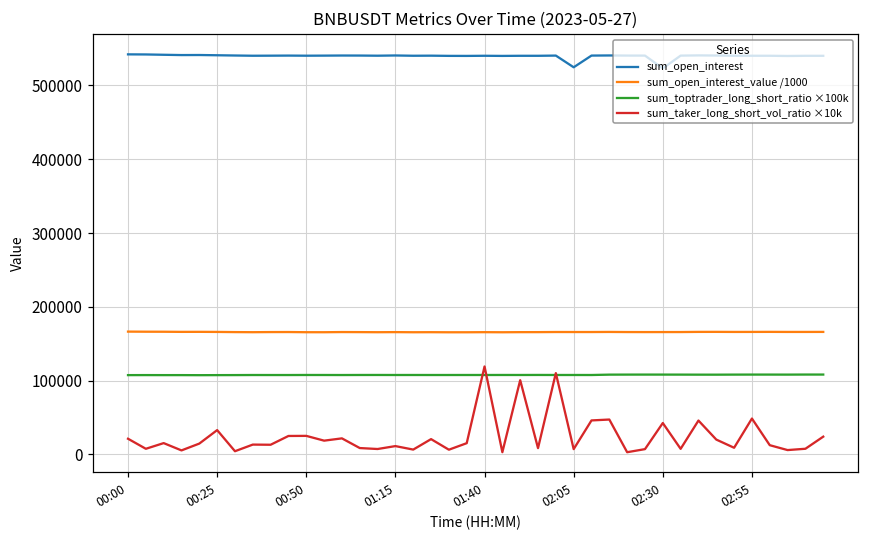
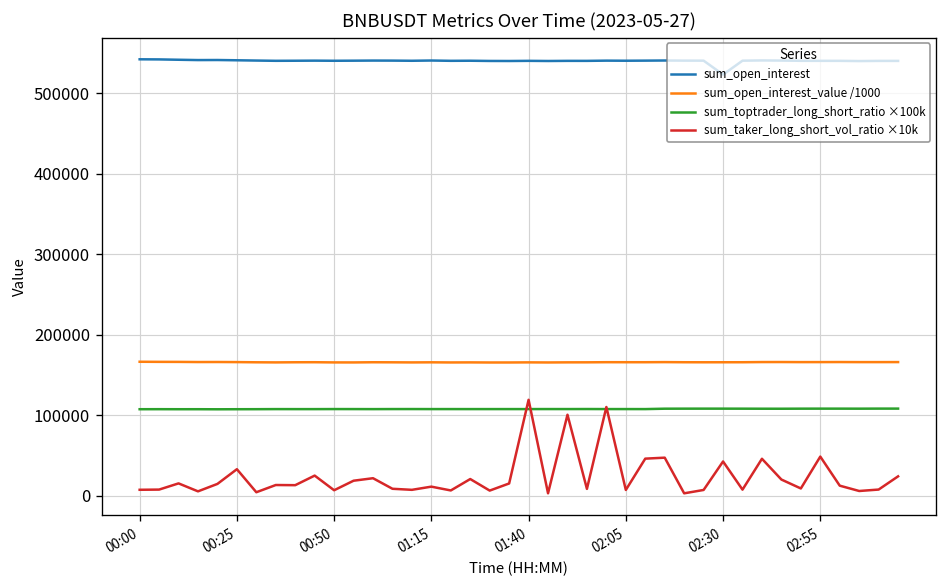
sum_taker_long_short_vol_ratio ×10k, 00:00: 20000 -> 10000
sum_taker_long_short_vol_ratio ×10k, 00:50: 30000 -> 10000
sum_open_interest, 02:05: 520000 -> 540000
